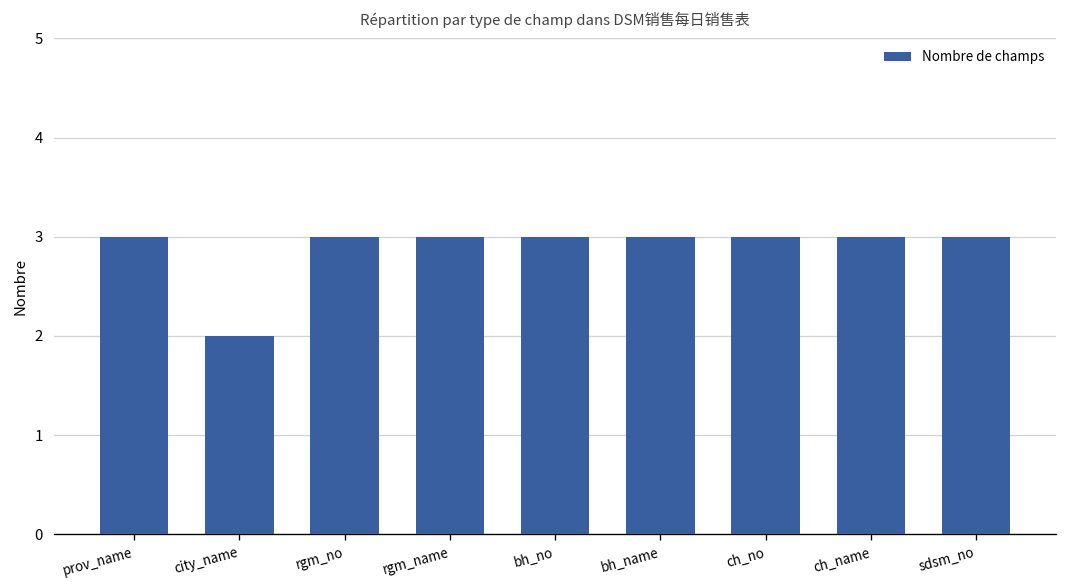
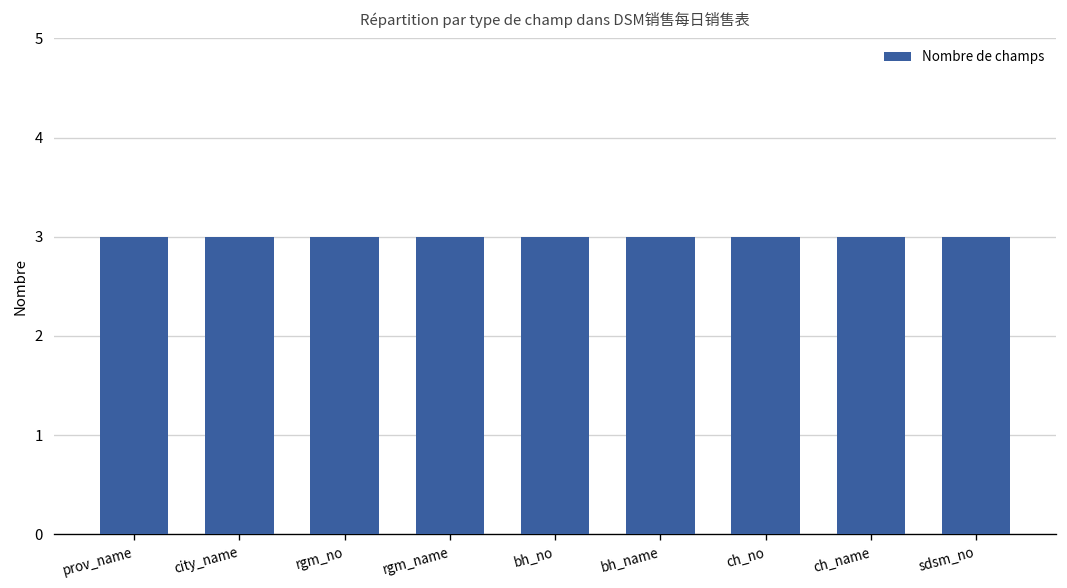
city_name: 2 -> 3
